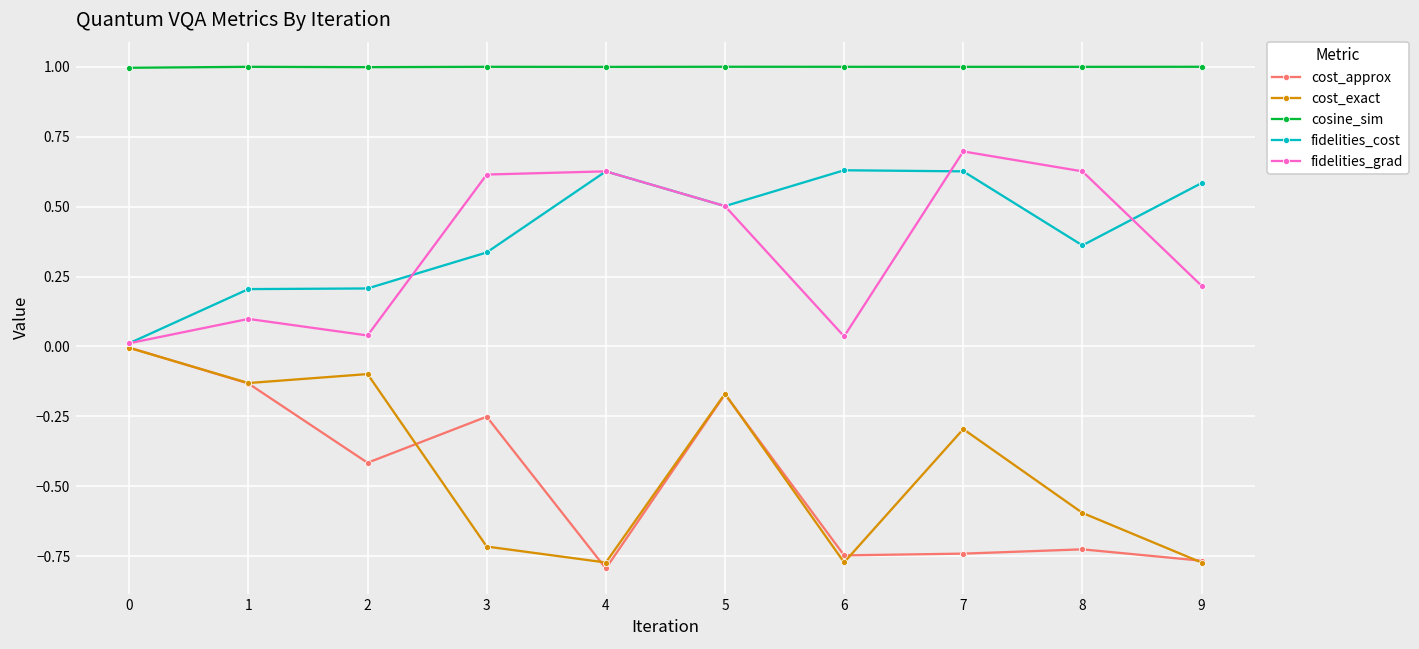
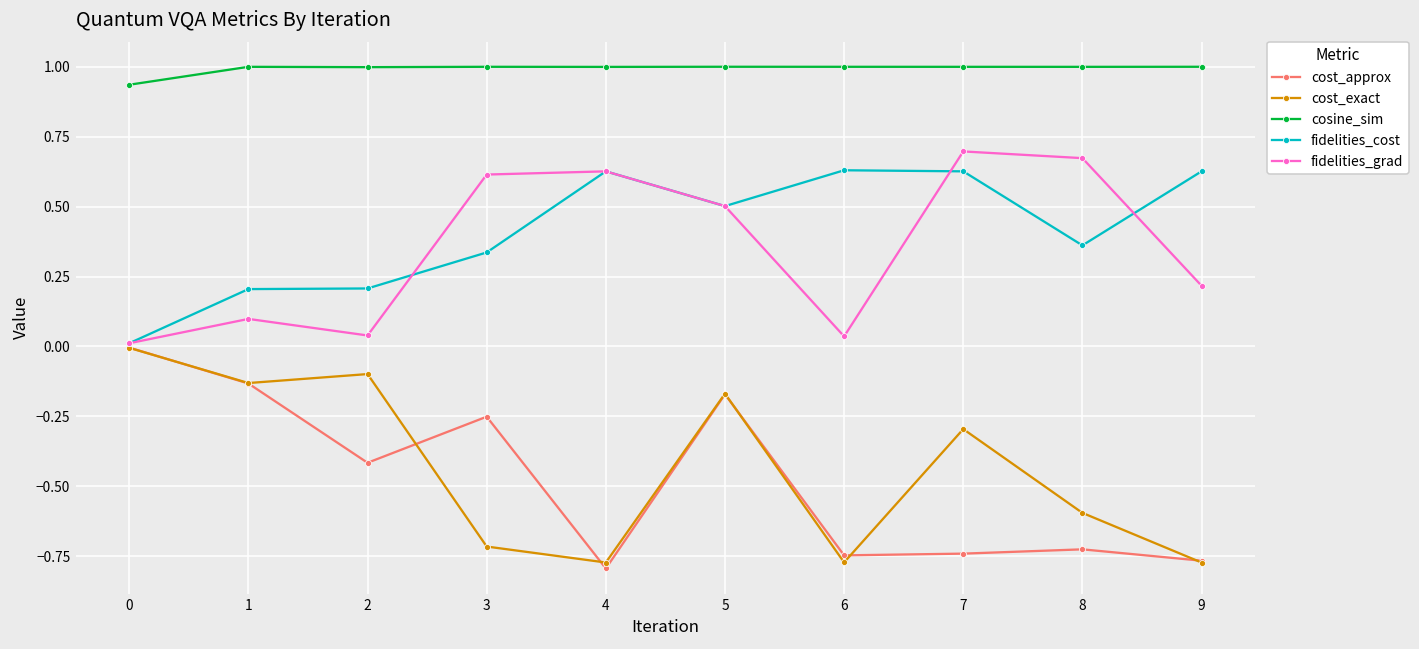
cosine_sim, 0: 1.00 -> 0.94
fidelities_grad, 8: 0.63 -> 0.67
fidelities_cost, 9: 0.58 -> 0.63
